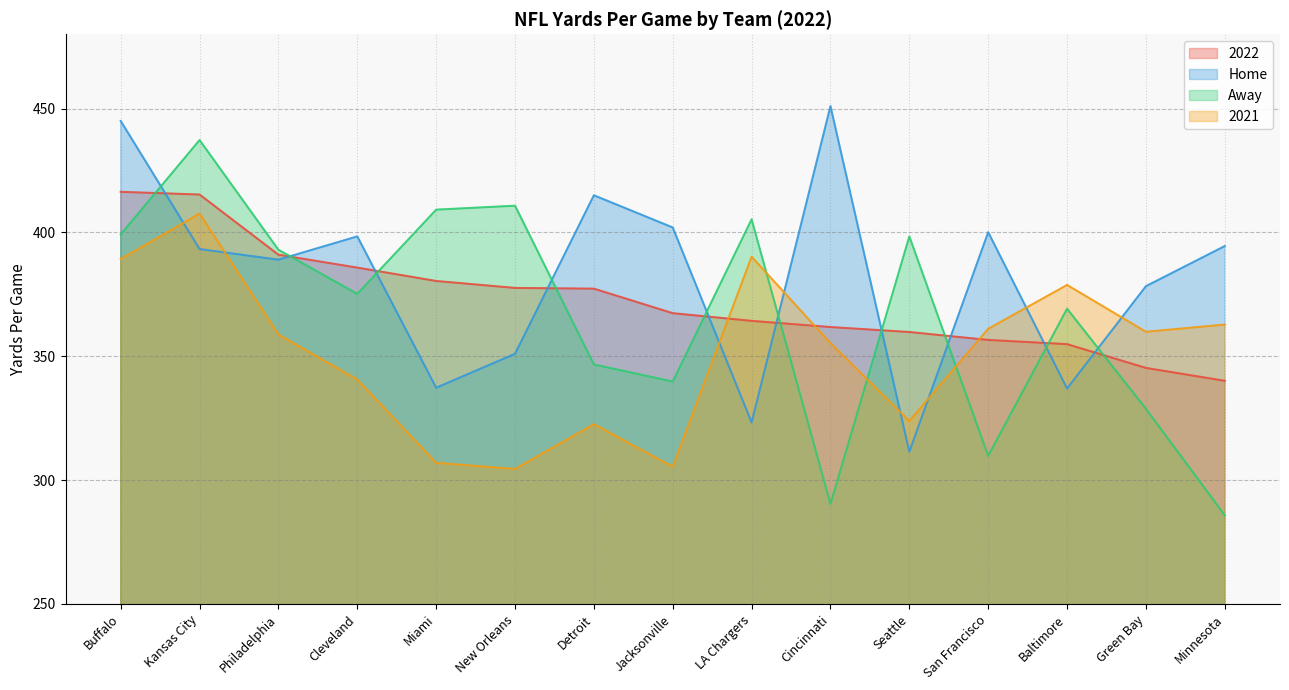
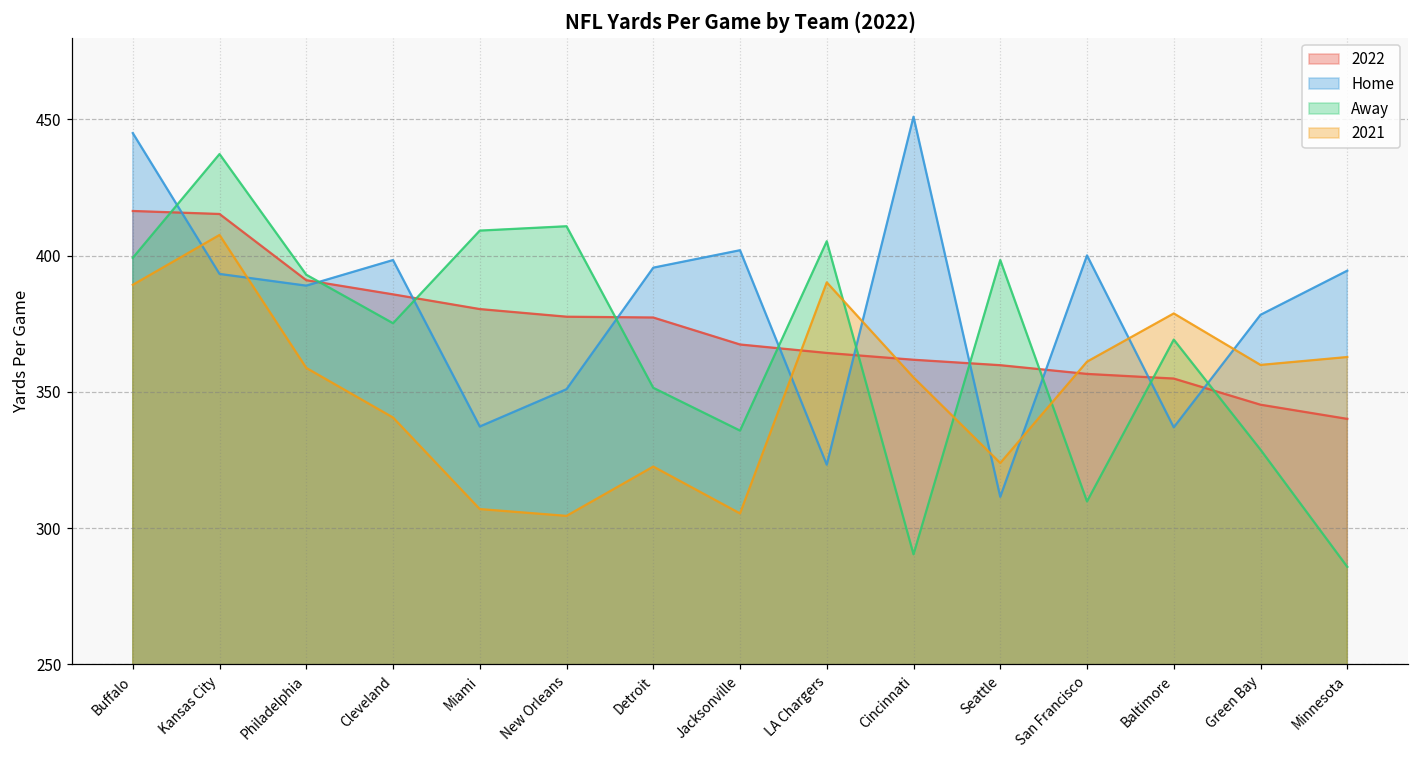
Home, Detroit: 415 -> 396
Away, Detroit: 347 -> 352
Away, Jacksonville: 340 -> 336
